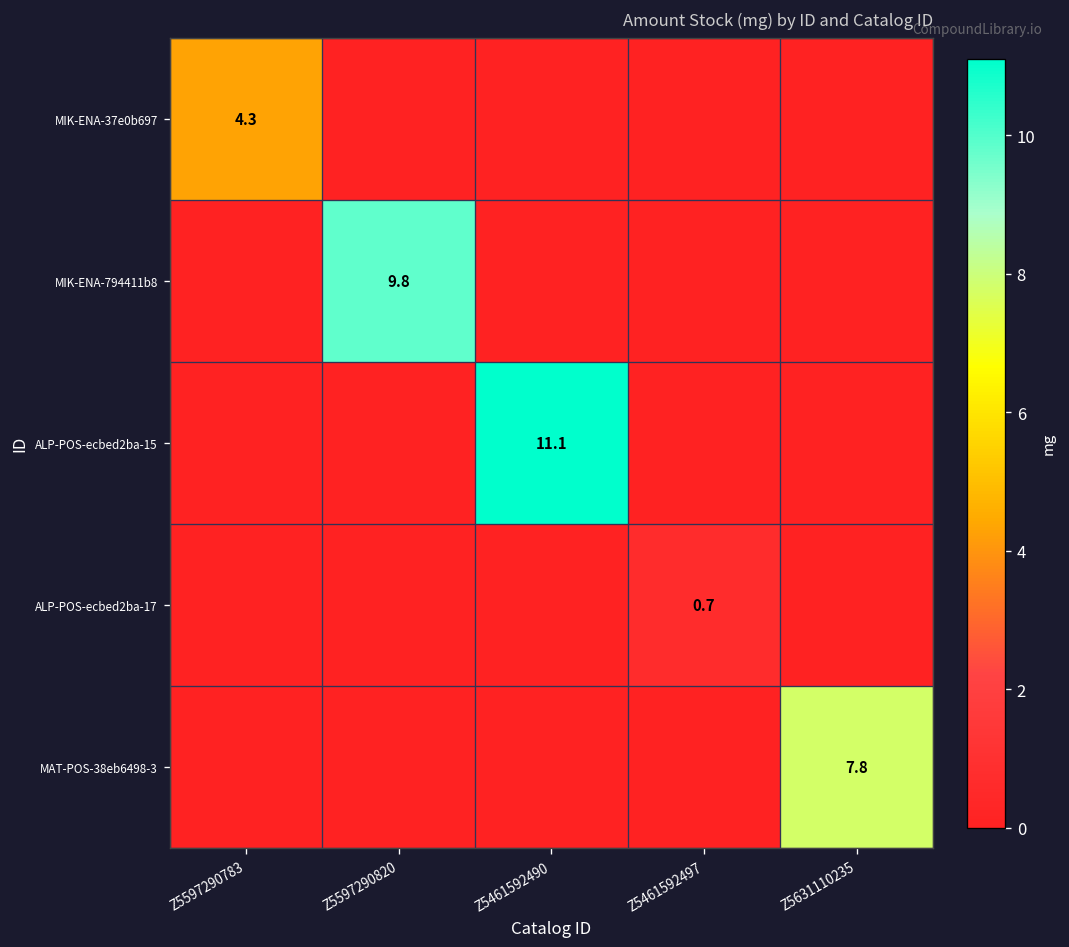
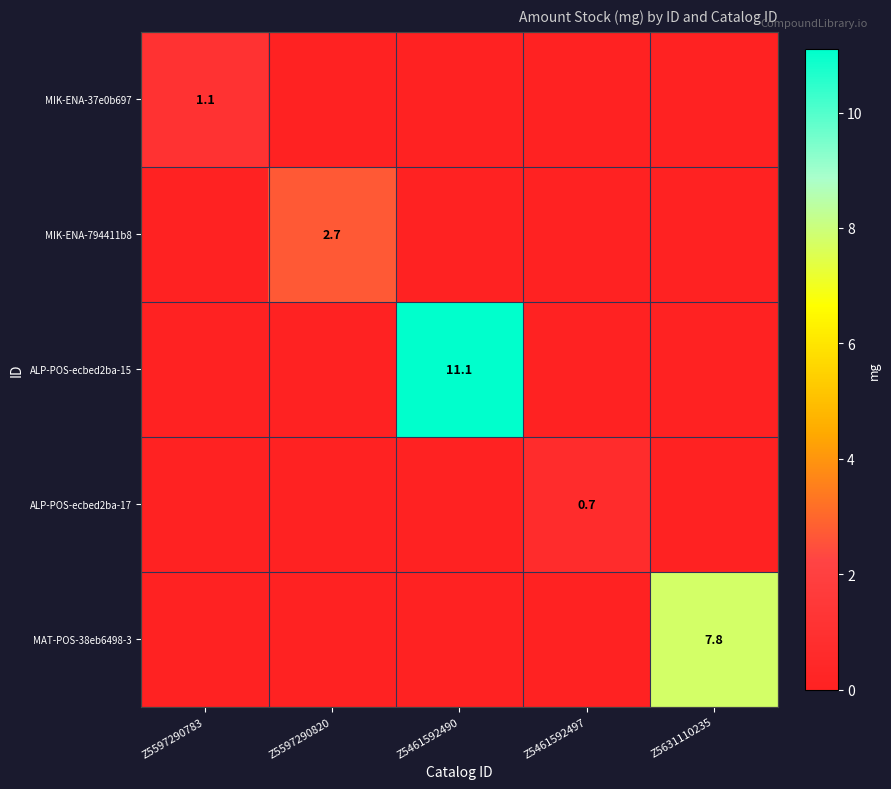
MIK-ENA-37e0b697, Z5597290783: 4.3 -> 1.1
MIK-ENA-794411b8, Z5597290820: 9.8 -> 2.7
